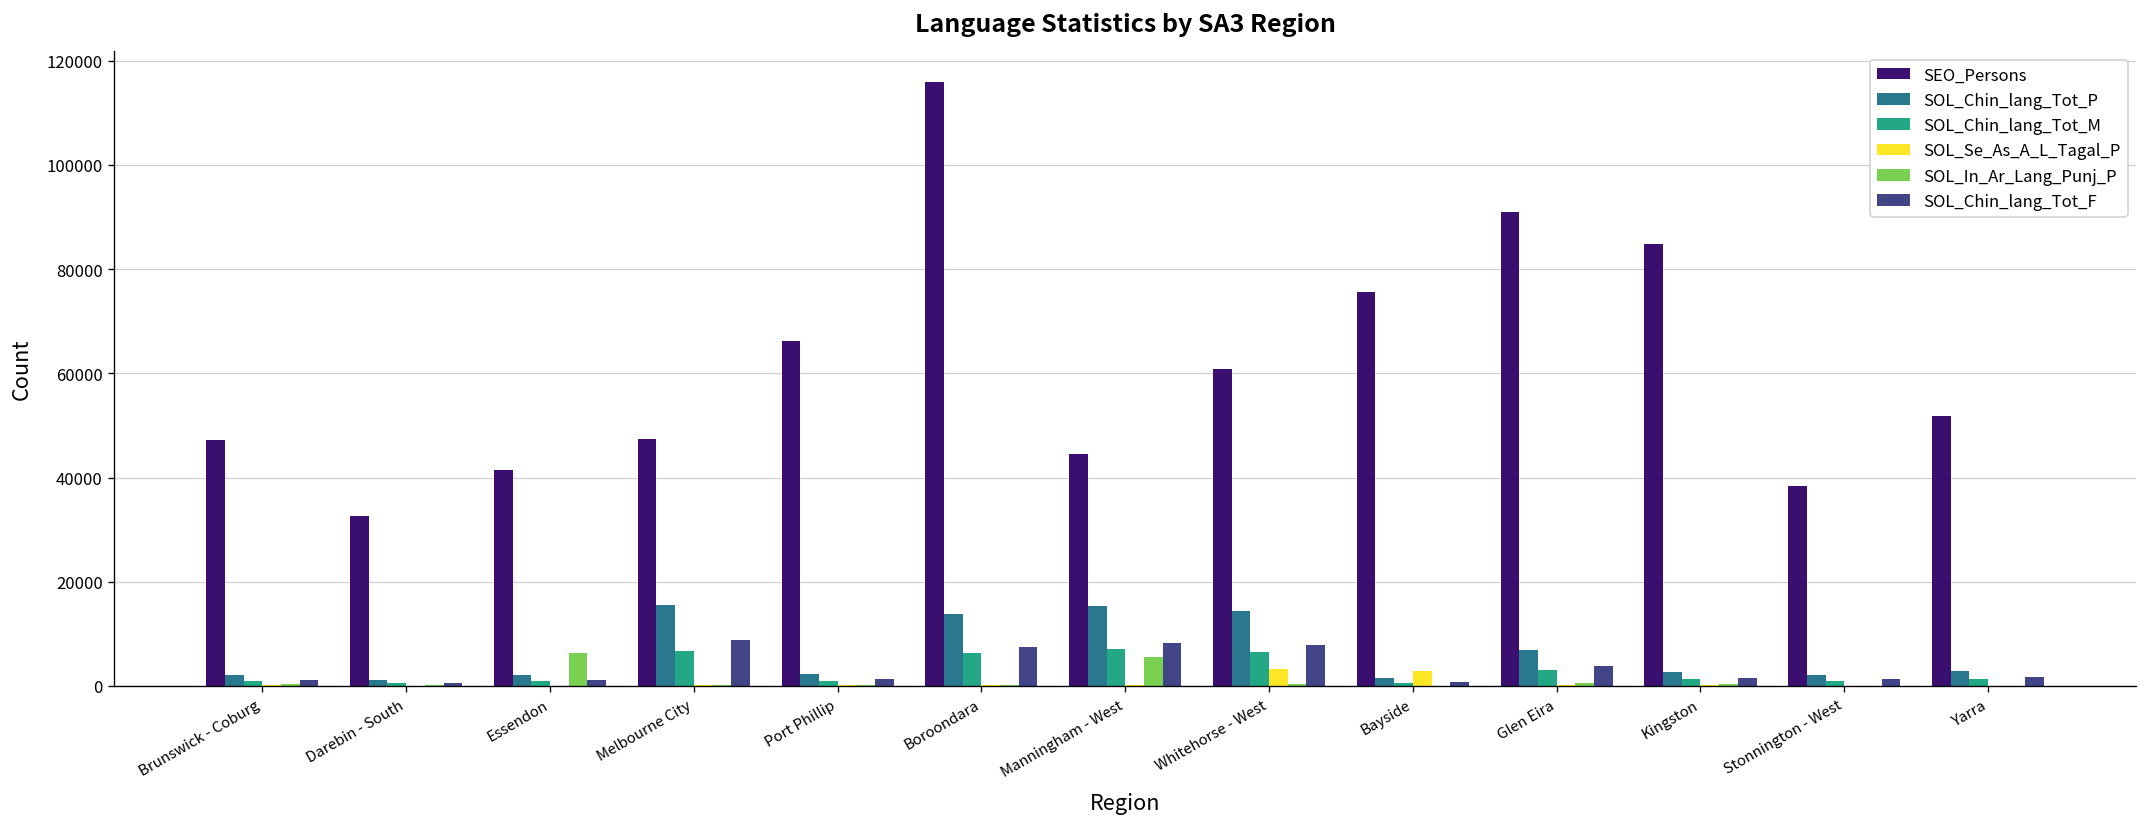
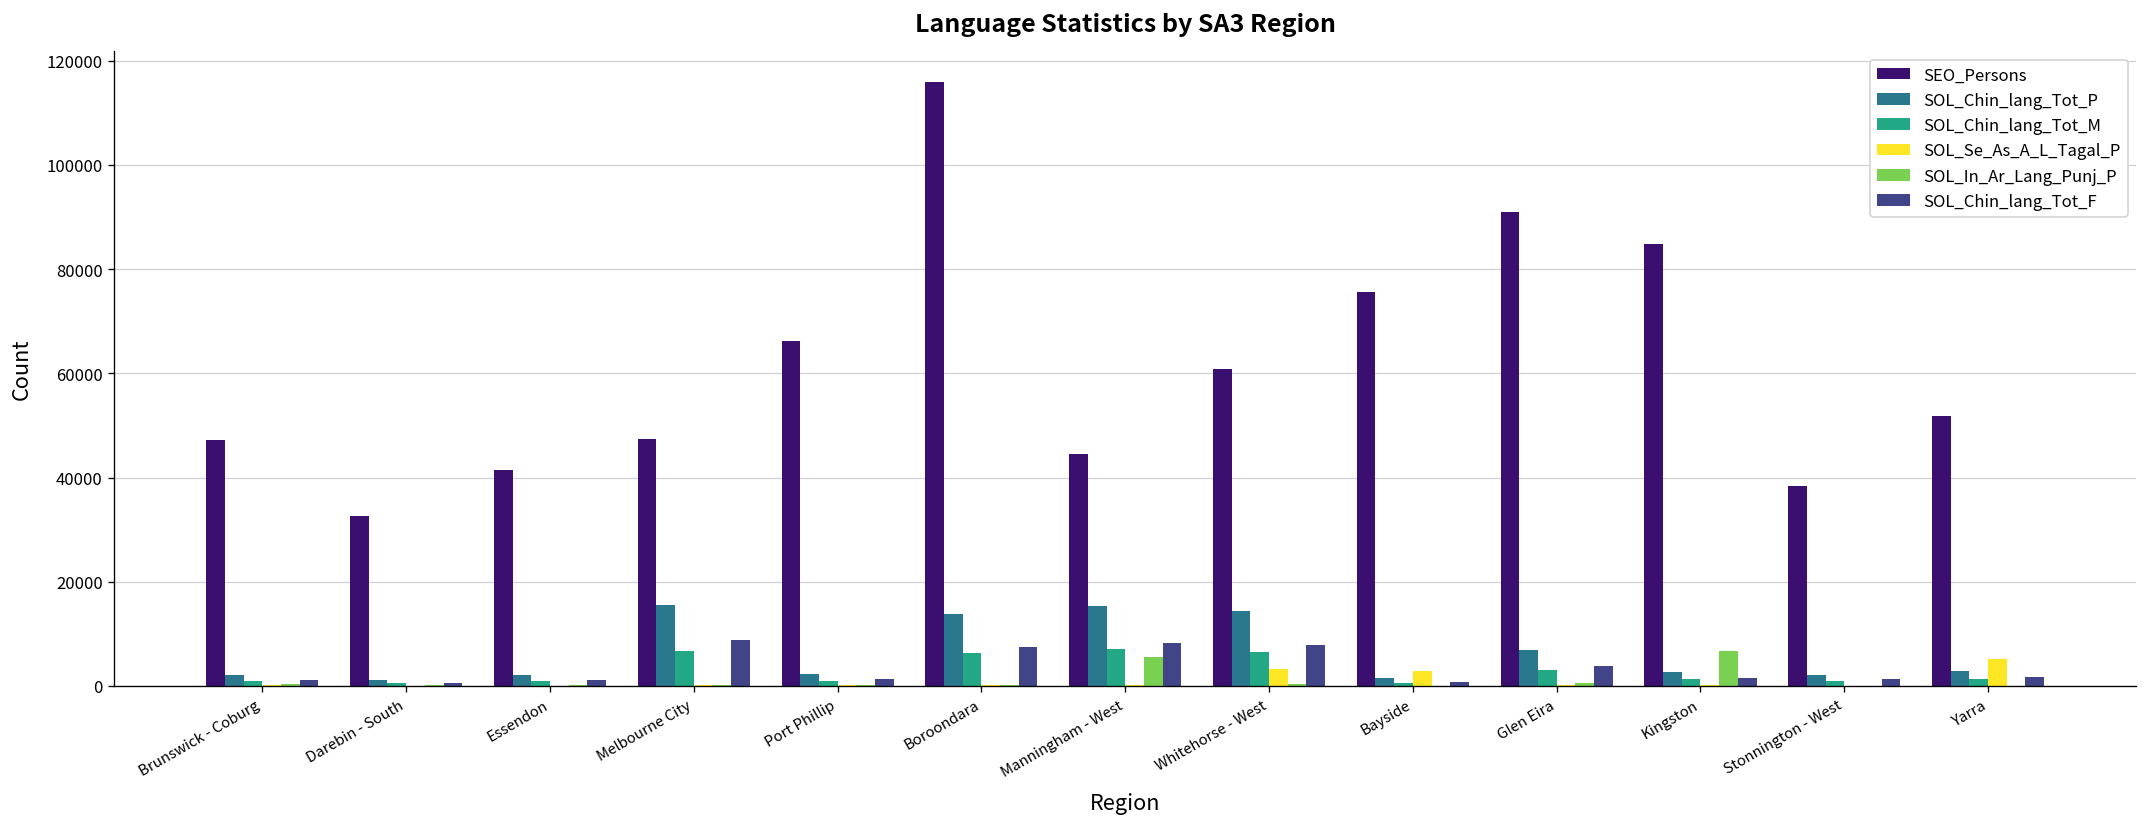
SOL_In_Ar_Lang_Punj_P, Essendon: 6000 -> 0
SOL_In_Ar_Lang_Punj_P, Kingston: 0 -> 7000
SOL_Se_As_A_L_Tagal_P, Yarra: 0 -> 5000
